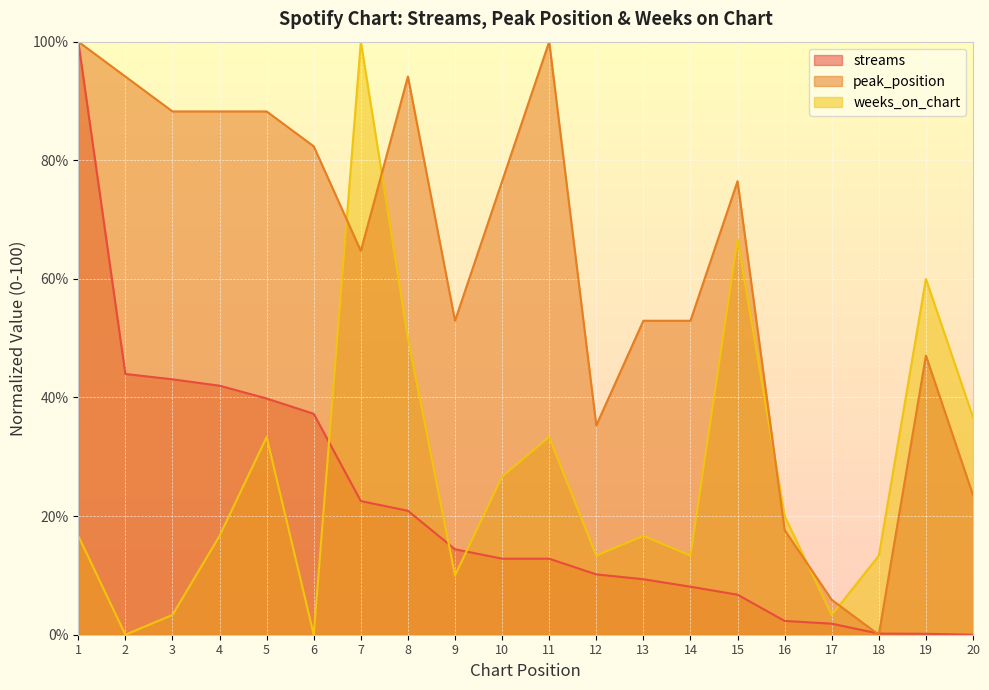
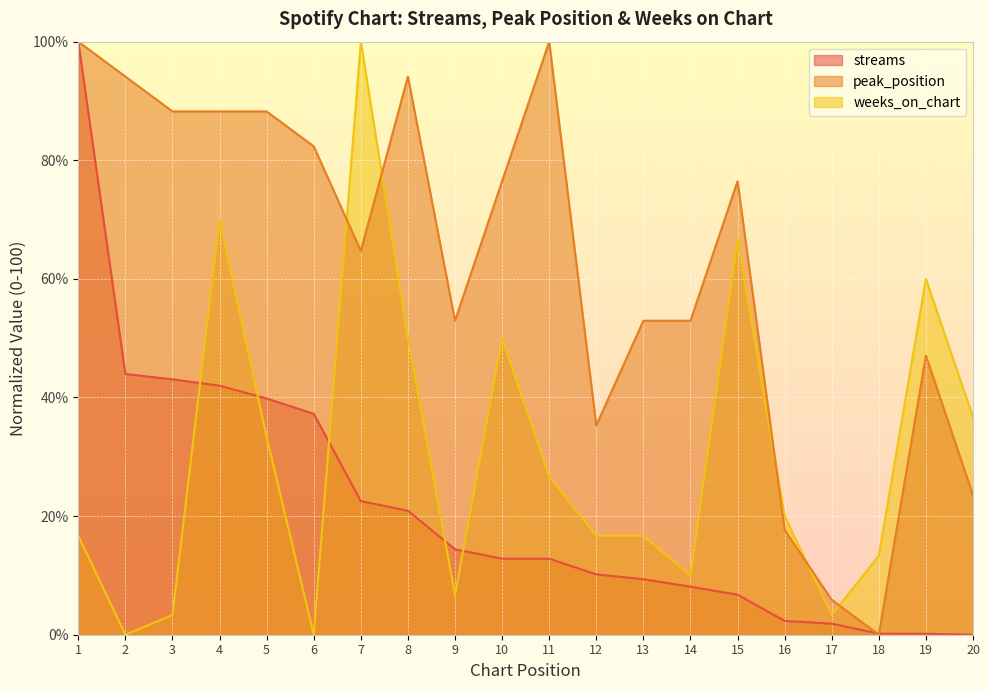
weeks_on_chart, 4: 17% -> 70%
weeks_on_chart, 9: 10% -> 7%
weeks_on_chart, 10: 27% -> 50%
weeks_on_chart, 11: 33% -> 27%
weeks_on_chart, 12: 13% -> 17%
weeks_on_chart, 14: 13% -> 10%
